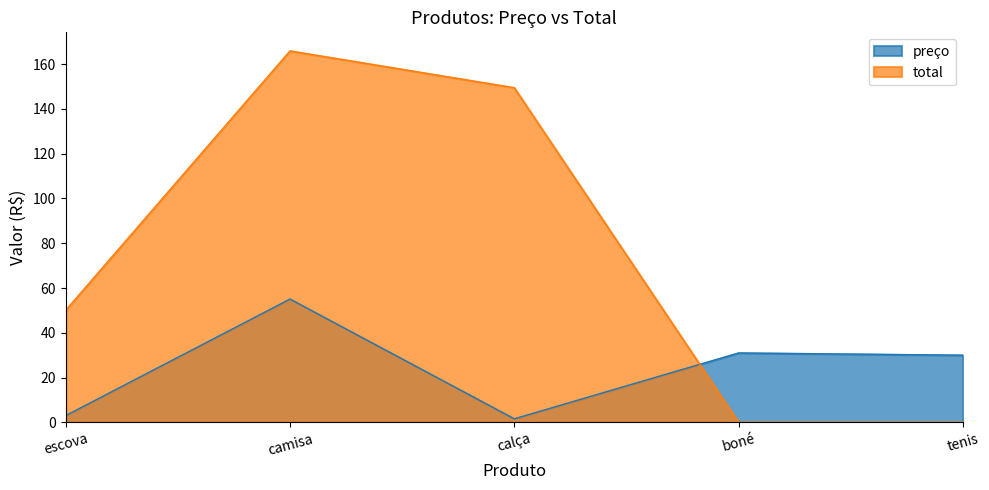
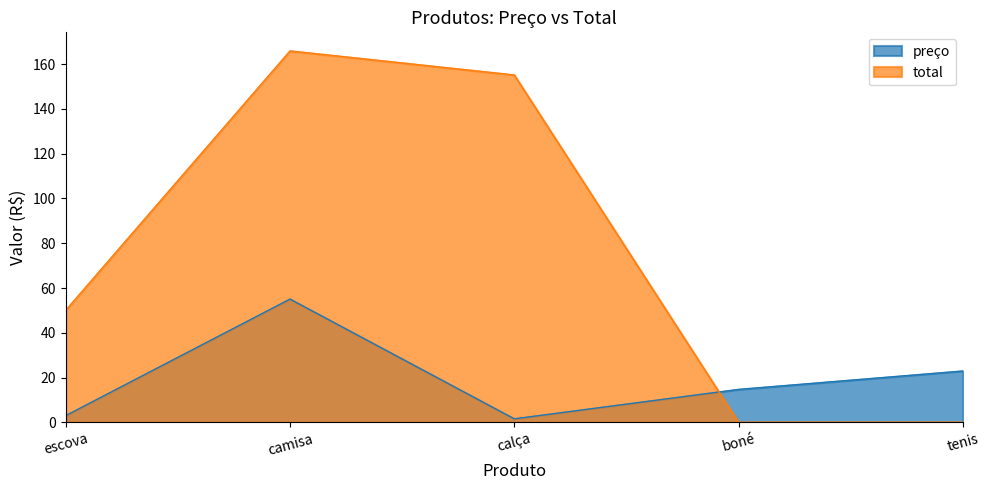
total, calça: 150 -> 155
preço, boné: 31 -> 15
preço, tenis: 30 -> 23
